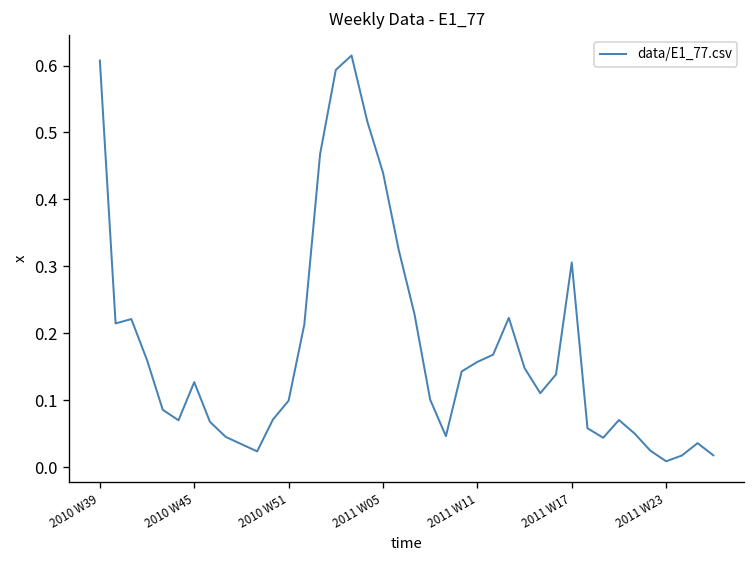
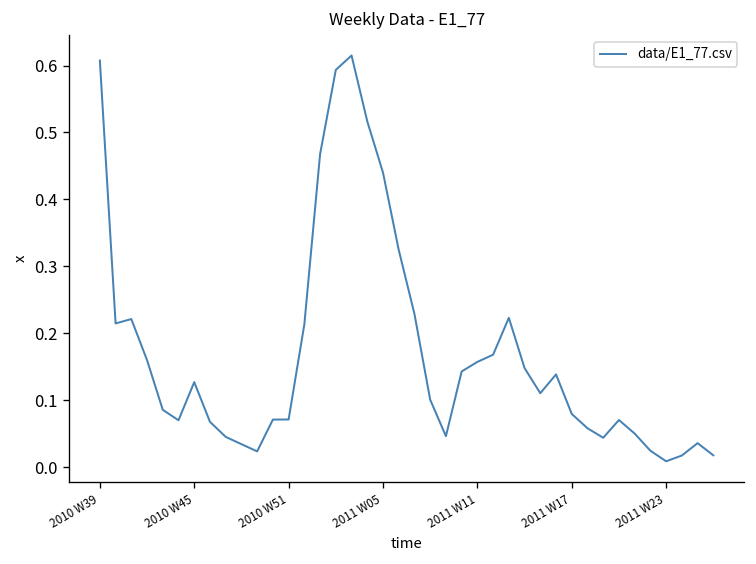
2010 W51: 0.10 -> 0.07
2011 W17: 0.31 -> 0.08
